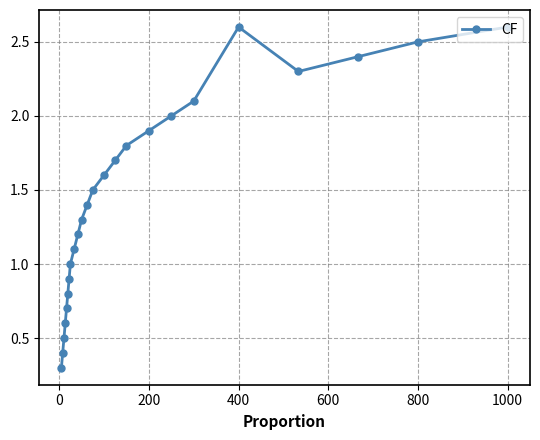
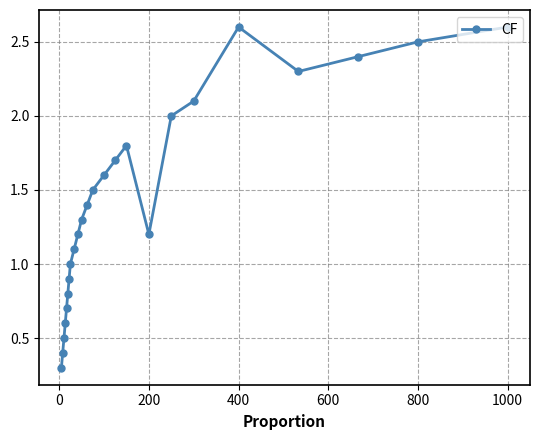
200: 1.9 -> 1.2
